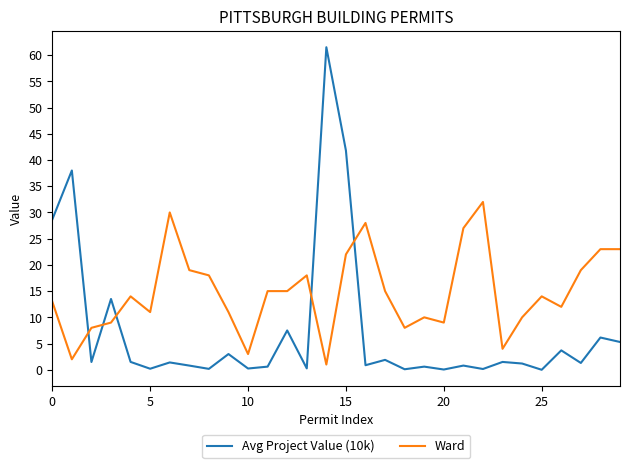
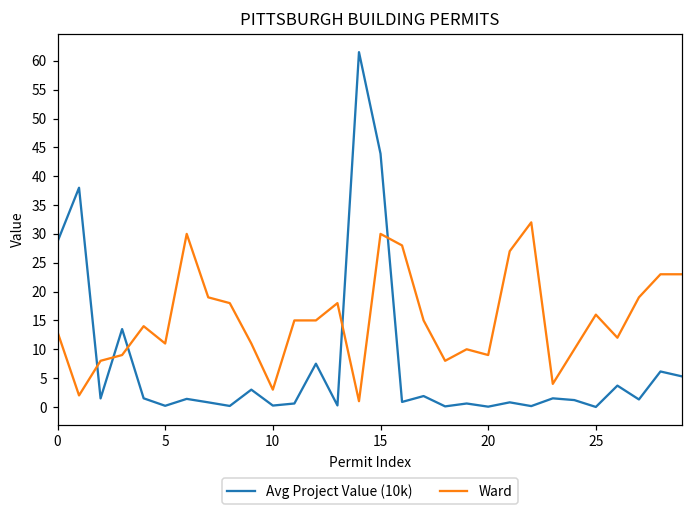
Avg Project Value (10k), 15: 42 -> 44
Ward, 15: 22 -> 30
Ward, 25: 14 -> 16
